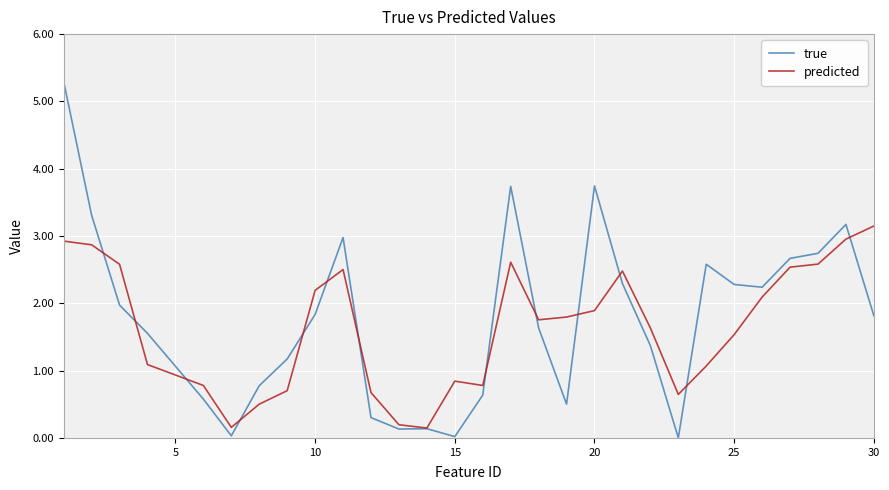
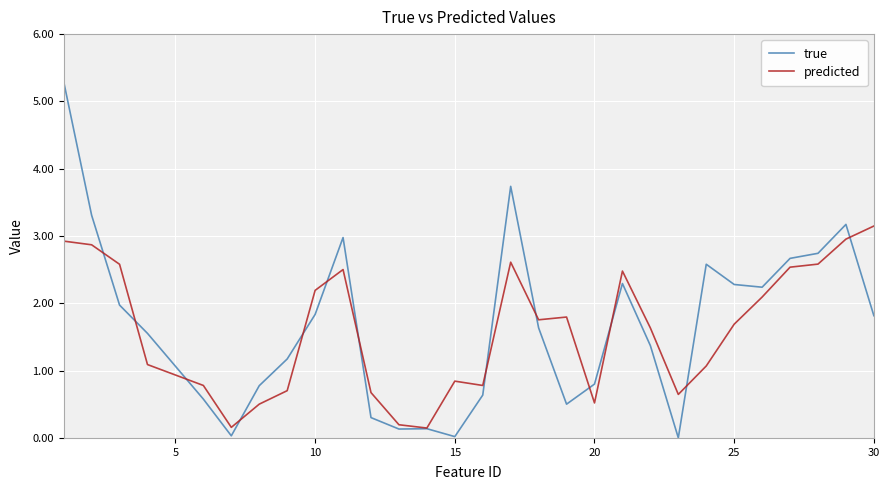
true, 20: 3.7 -> 0.8
predicted, 20: 1.9 -> 0.5
predicted, 25: 1.5 -> 1.7
